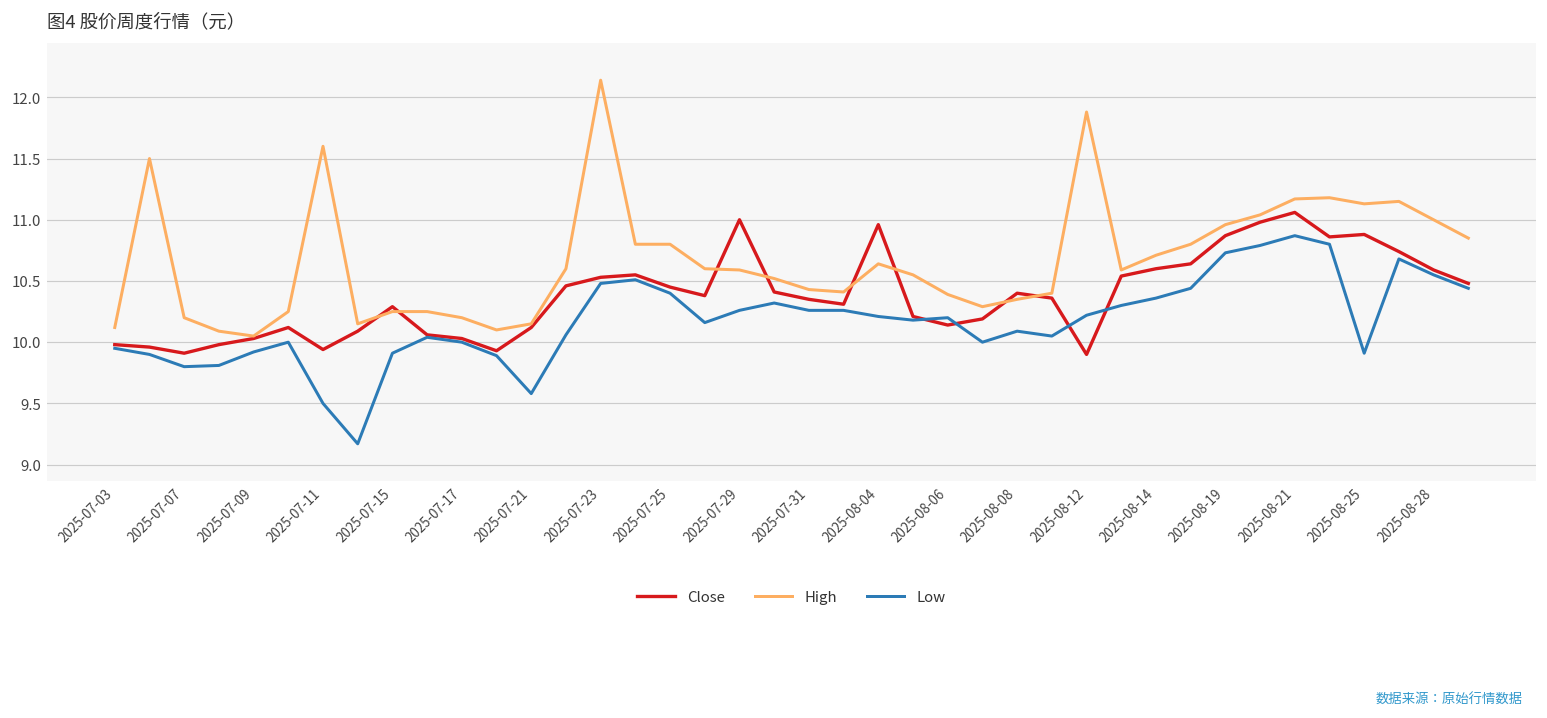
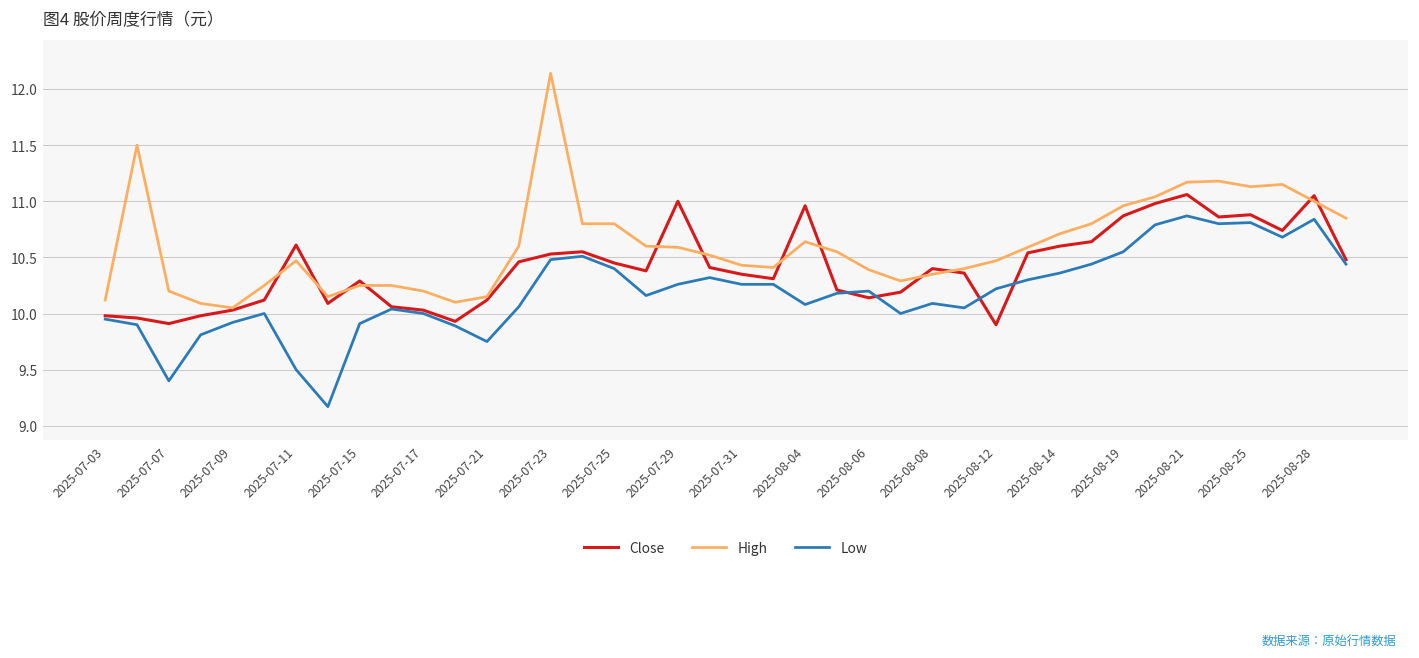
Low, 2025-07-07: 9.8 -> 9.4
Close, 2025-07-11: 9.94 -> 10.61
High, 2025-07-11: 11.60 -> 10.47
Low, 2025-07-21: 9.58 -> 9.75
Low, 2025-08-04: 10.21 -> 10.08
High, 2025-08-12: 11.88 -> 10.47
Low, 2025-08-19: 10.73 -> 10.55
Low, 2025-08-25: 9.91 -> 10.81
Close, 2025-08-28: 10.59 -> 11.05
Low, 2025-08-28: 10.55 -> 10.84
